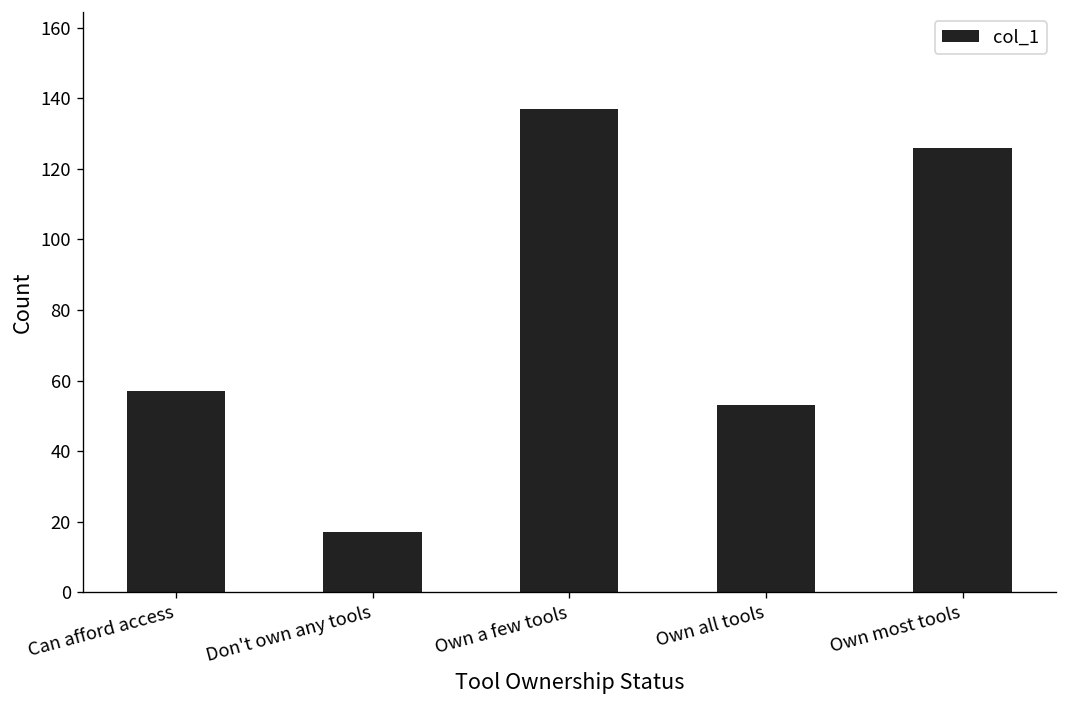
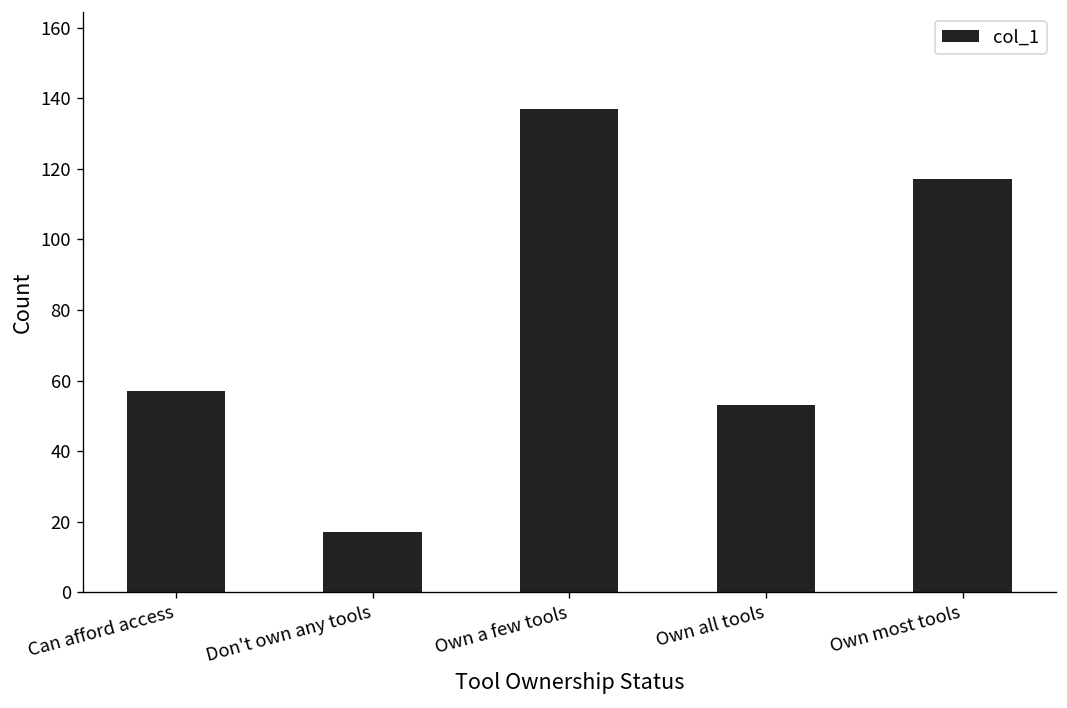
Own most tools: 126 -> 117
